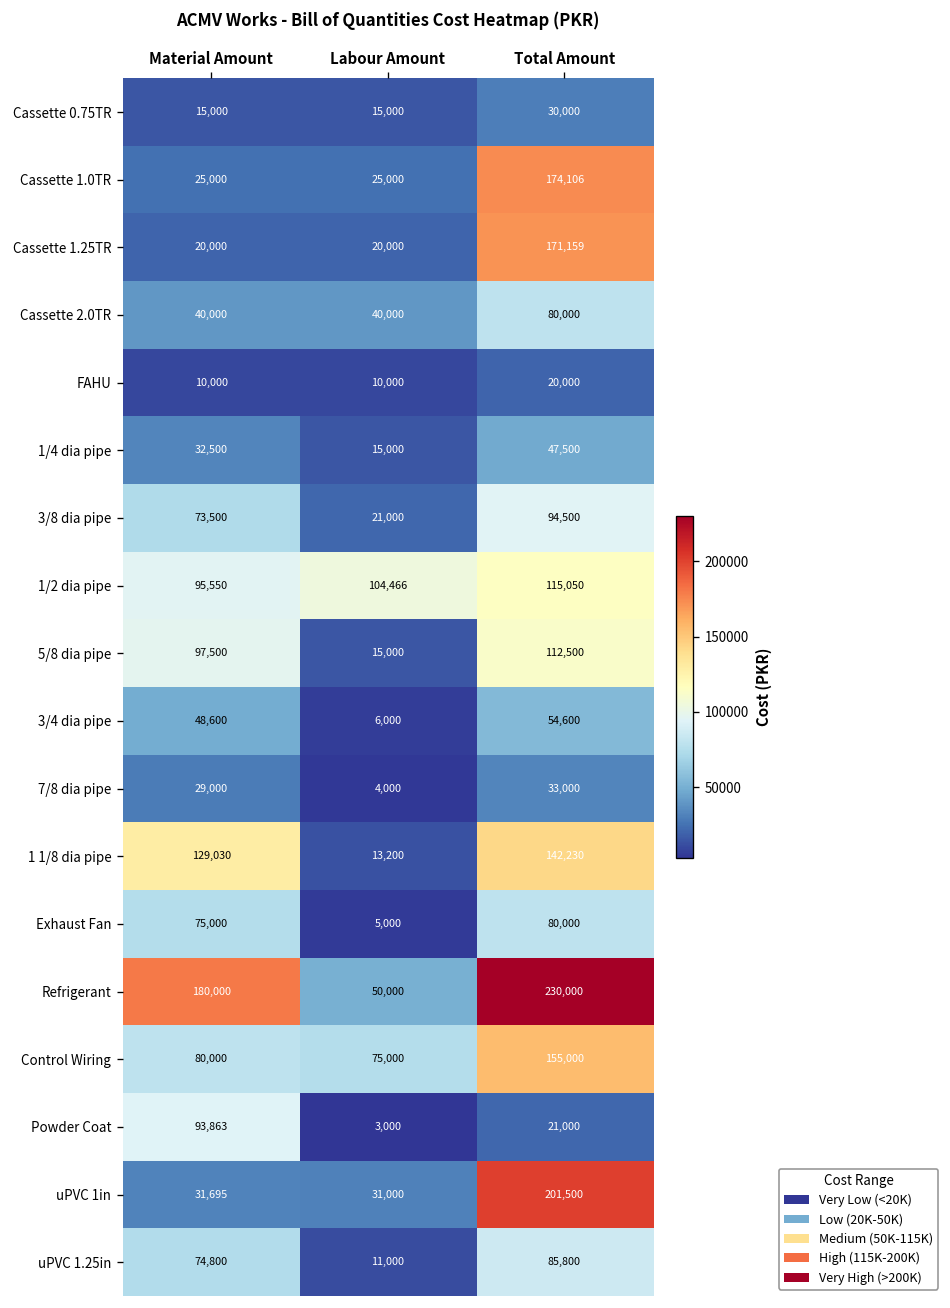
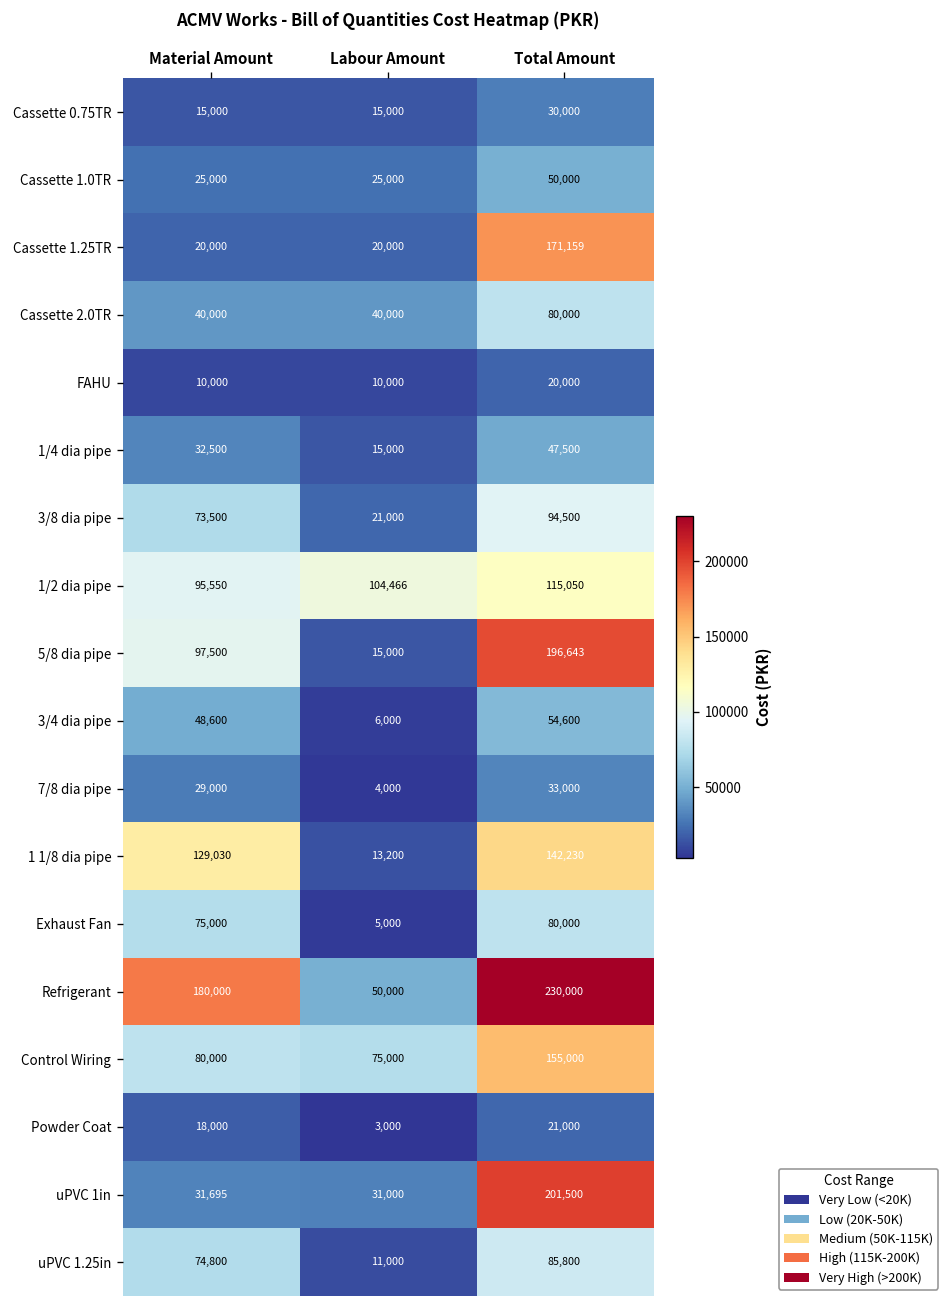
Cassette 1.0TR, Total Amount: 174,106 -> 50,000
5/8 dia pipe, Total Amount: 112,500 -> 196,643
Powder Coat, Material Amount: 93,863 -> 18,000
